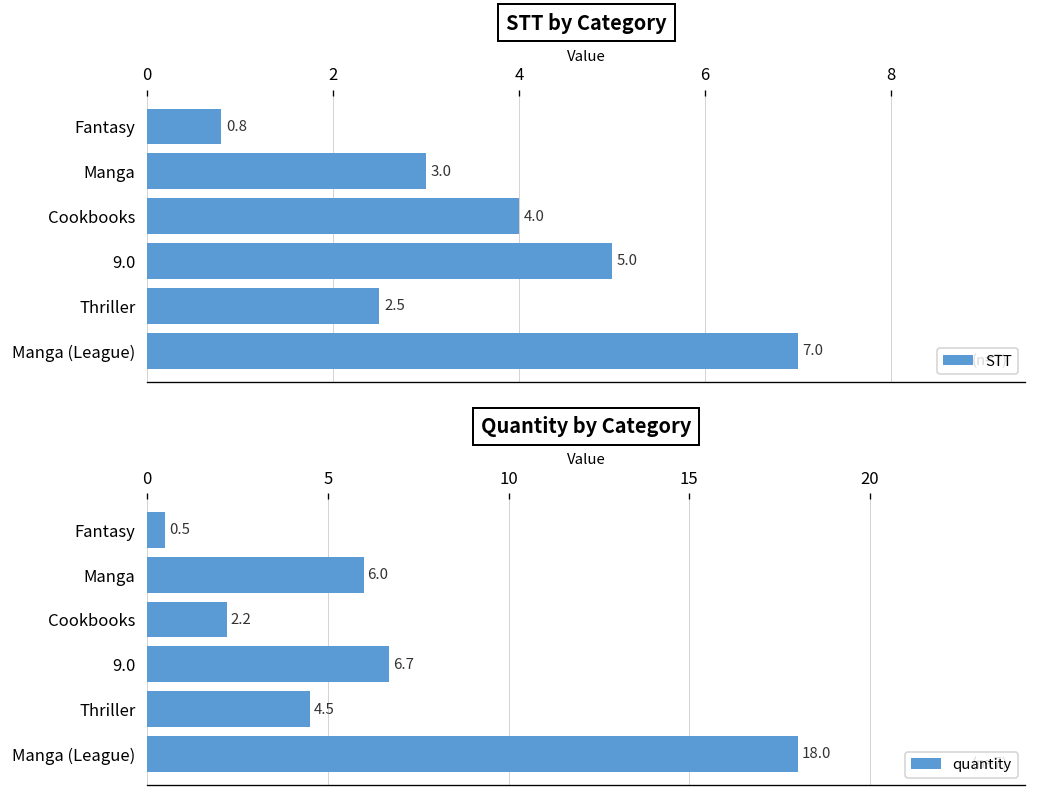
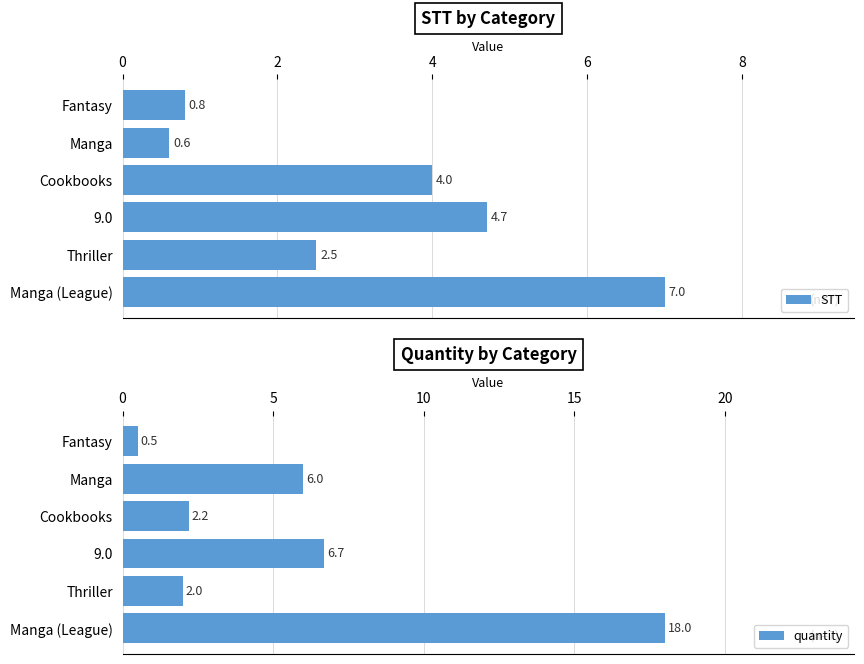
STT by Category, Manga: 3.0 -> 0.6
STT by Category, 9.0: 5.0 -> 4.7
Quantity by Category, Thriller: 4.5 -> 2.0
